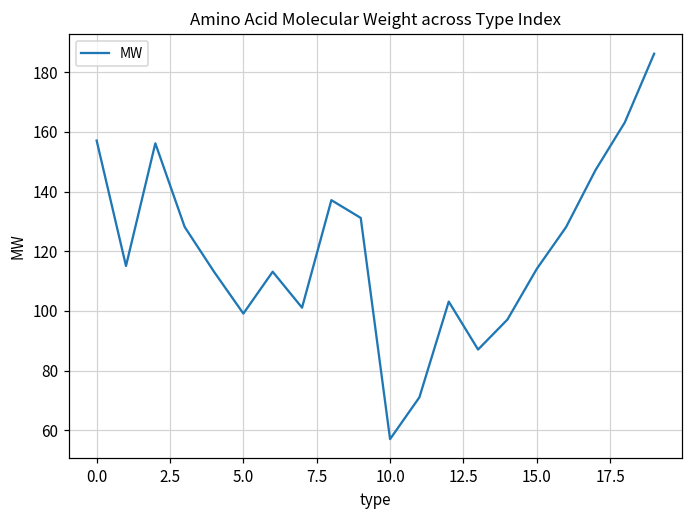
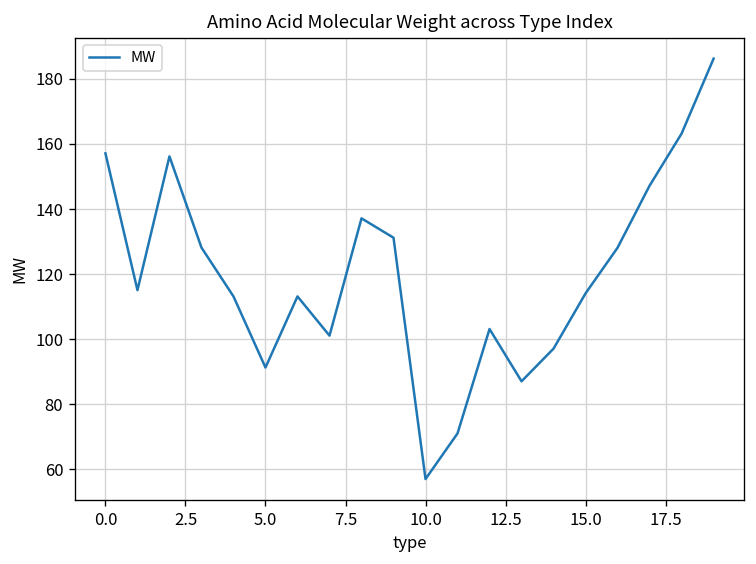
5.0: 99 -> 91
